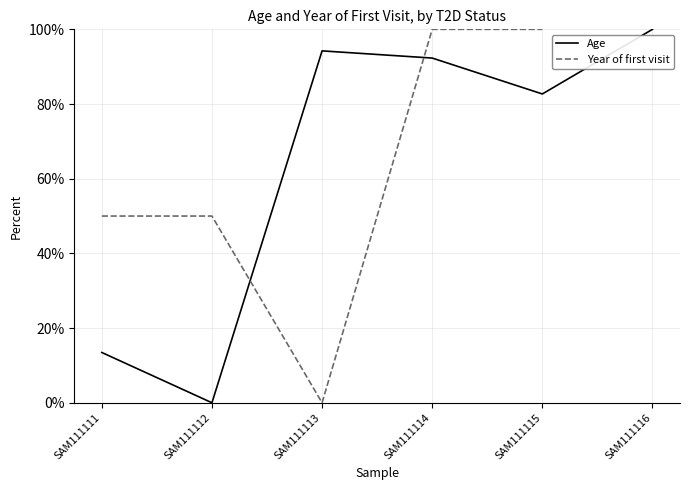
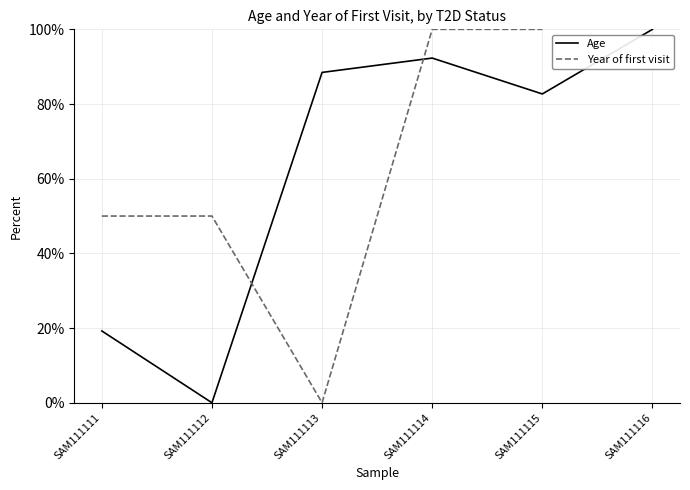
Age, SAM111111: 13% -> 19%
Age, SAM111113: 94% -> 88%
